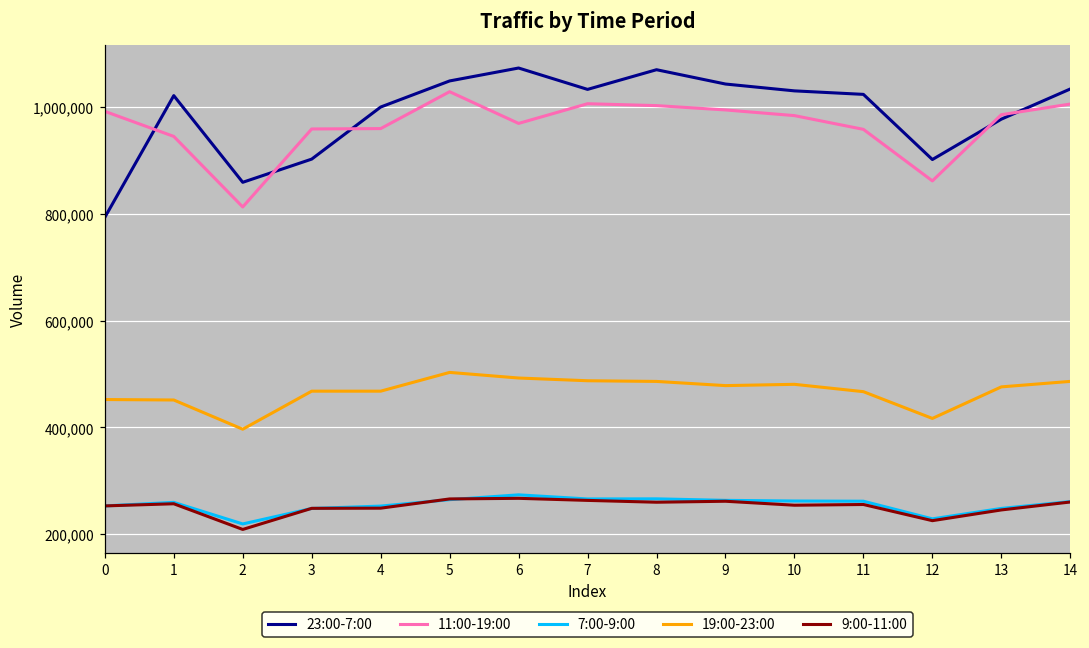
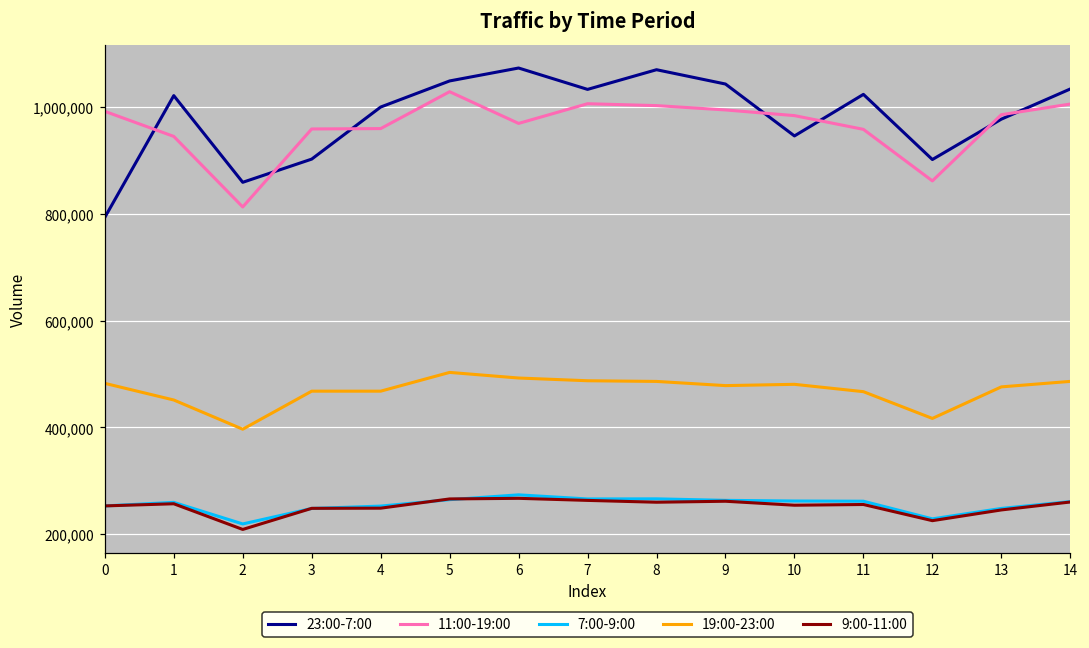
19:00-23:00, 0: 450,000 -> 480,000
23:00-7:00, 10: 1,030,000 -> 950,000
